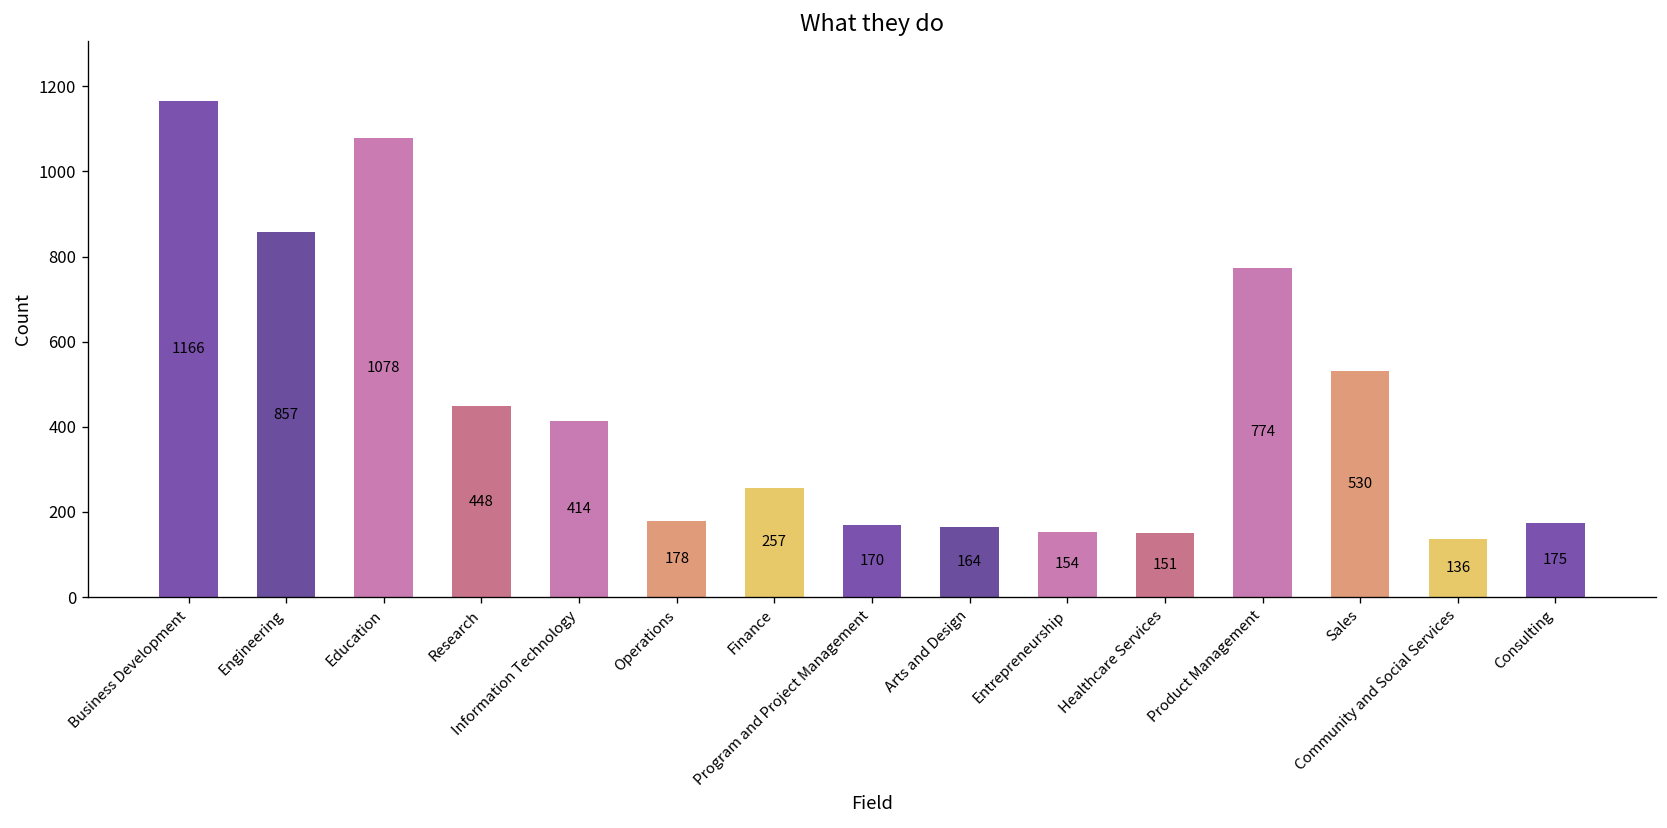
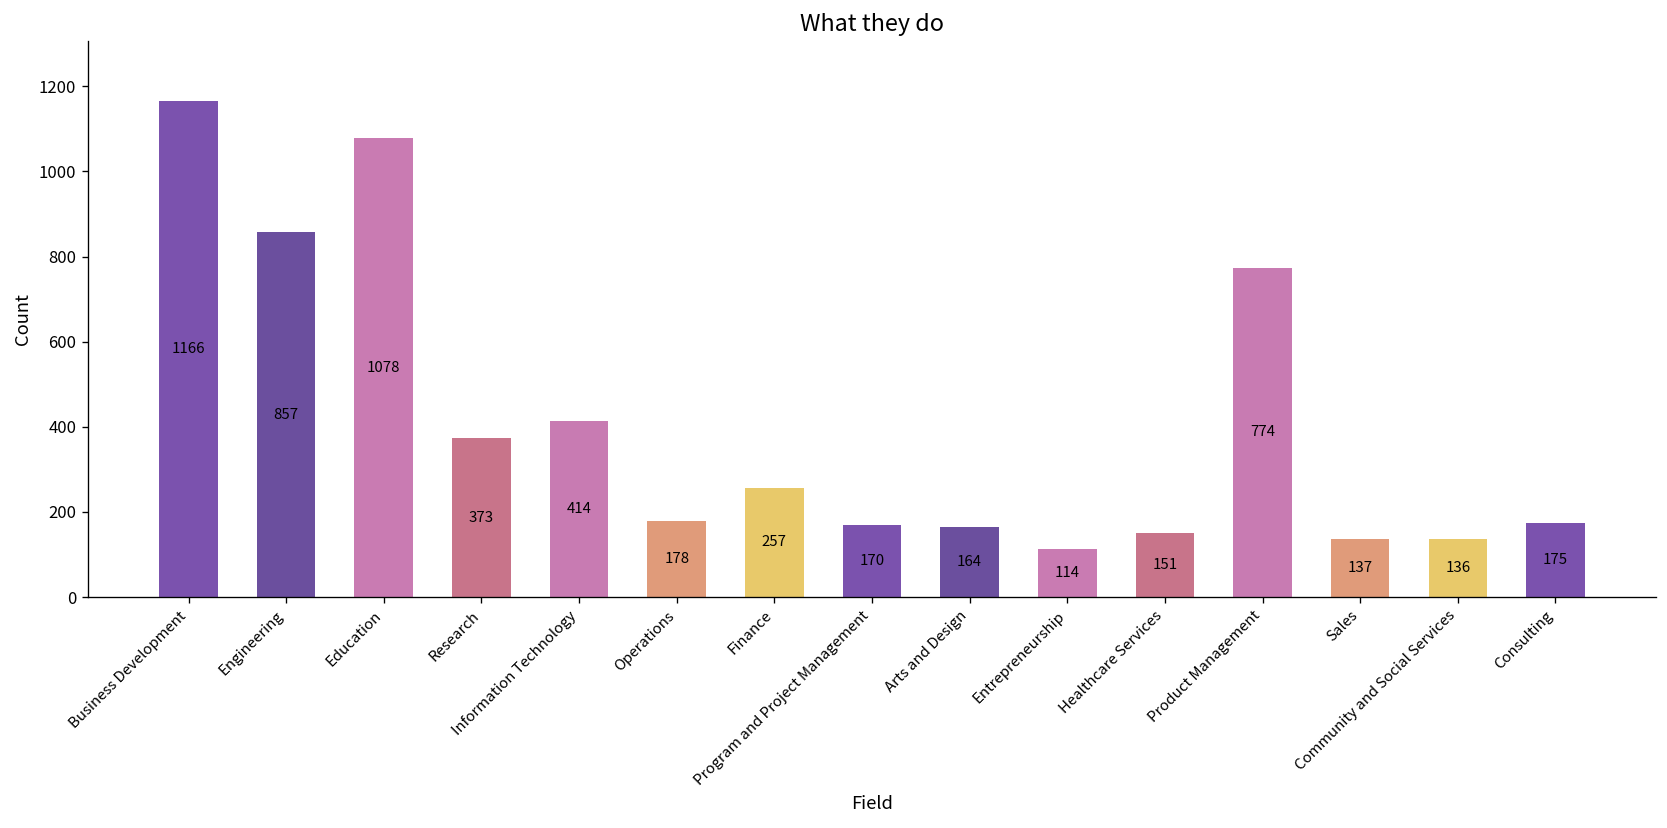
Research: 448 -> 373
Entrepreneurship: 154 -> 114
Sales: 530 -> 137
